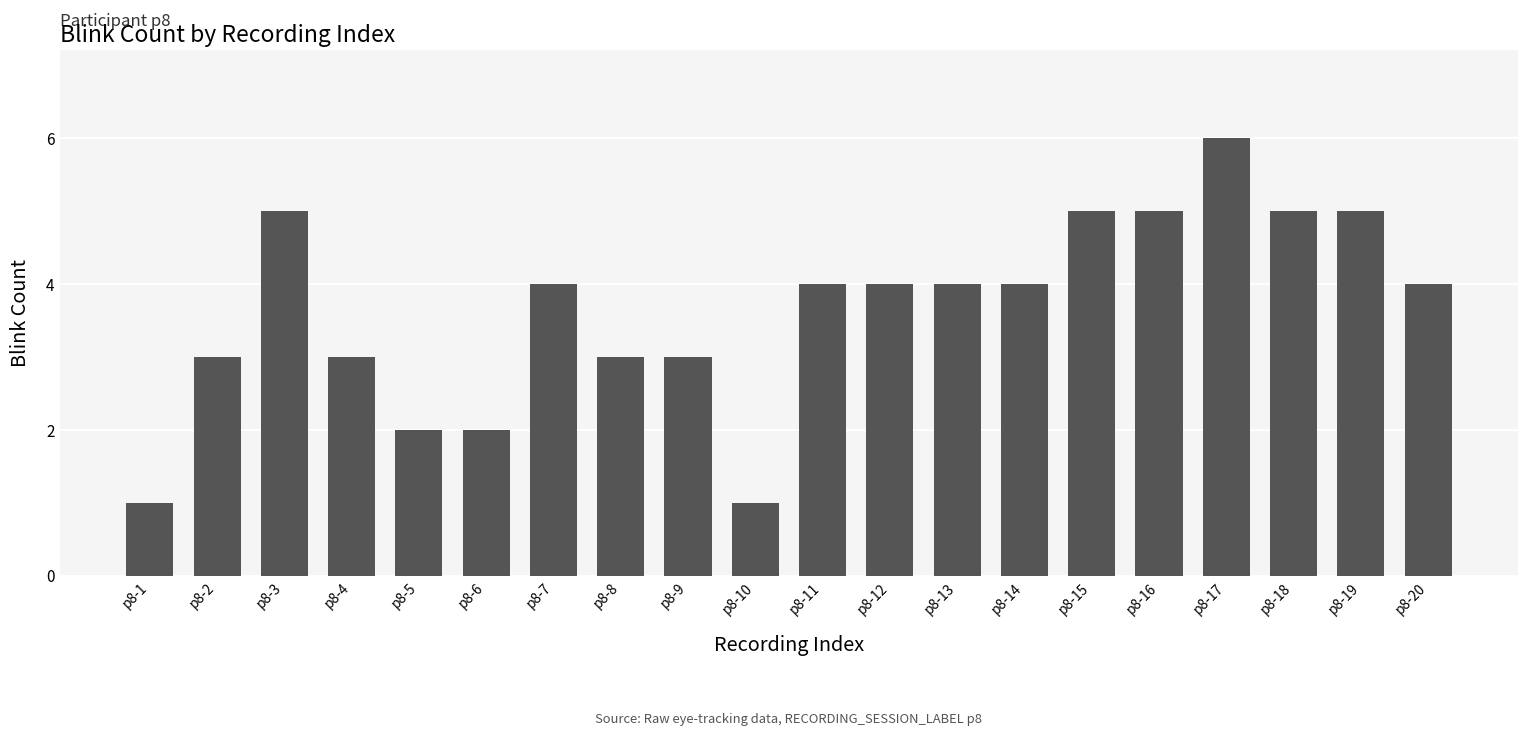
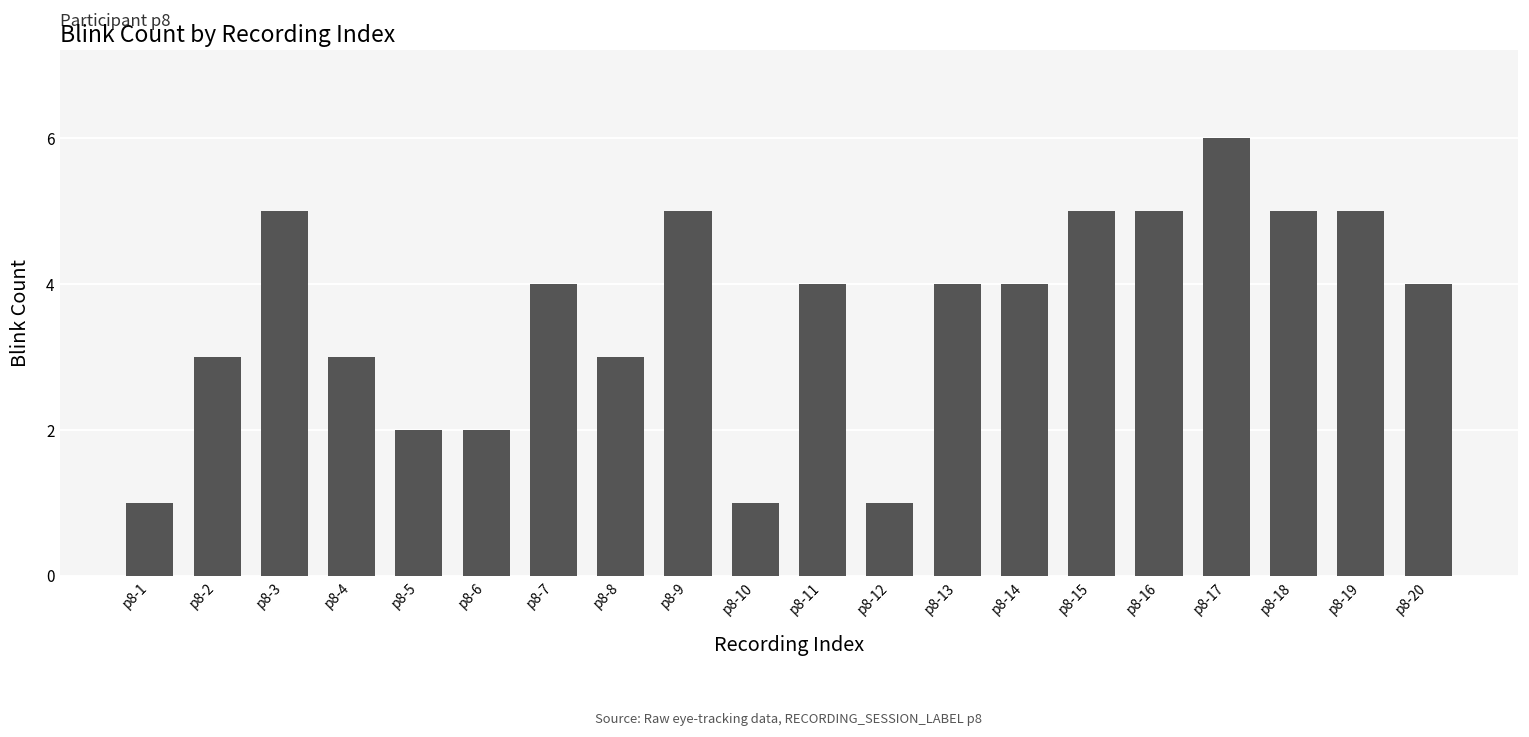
p8-9: 3 -> 5
p8-12: 4 -> 1
